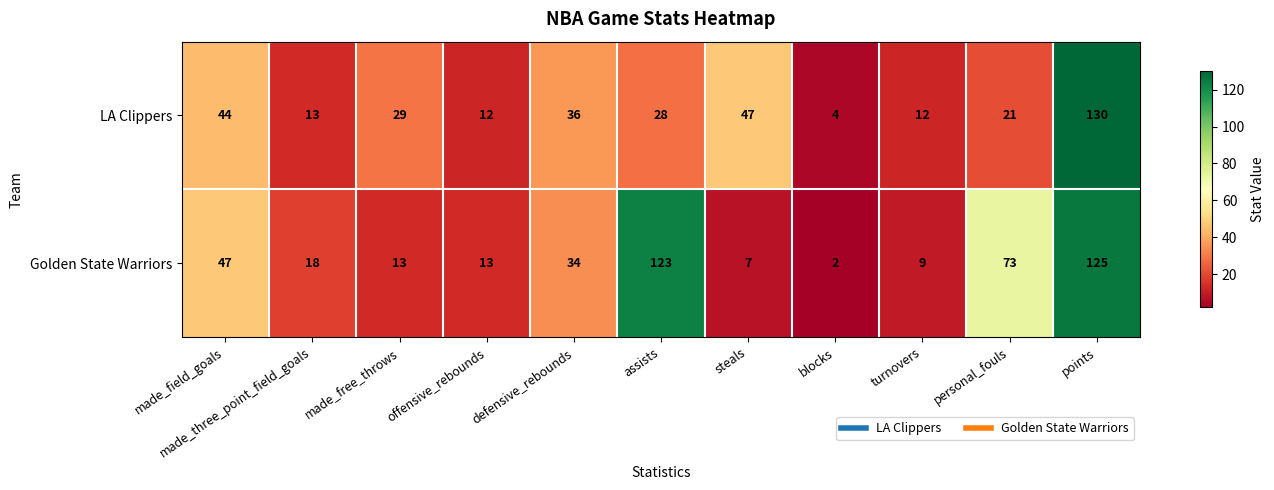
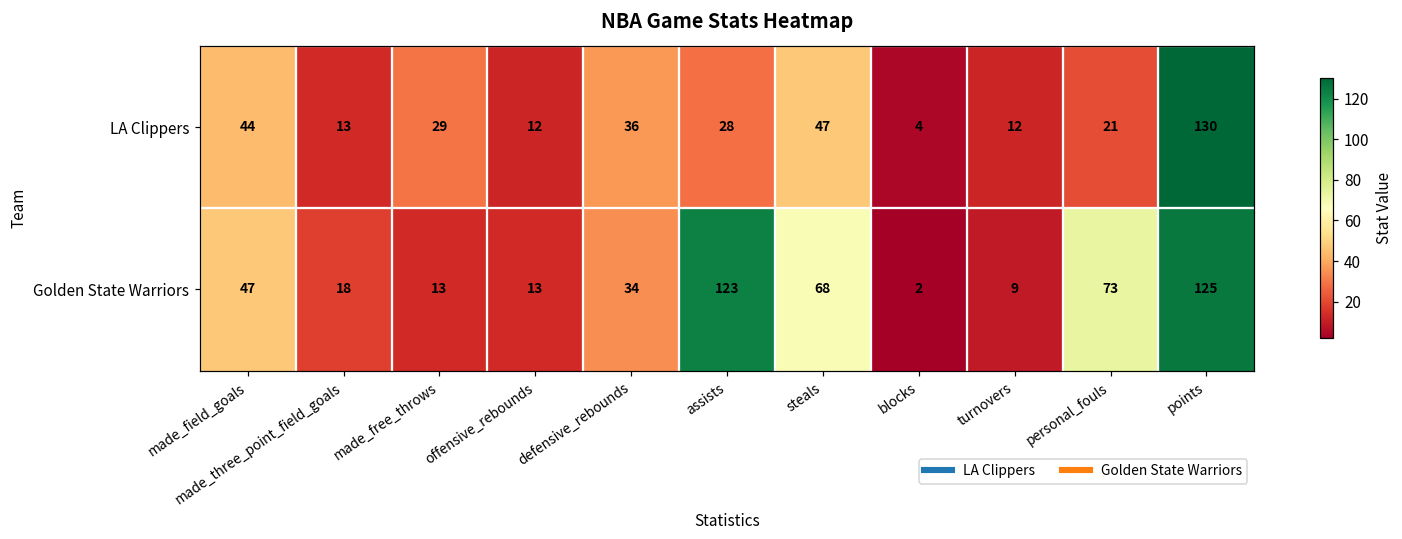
Golden State Warriors, steals: 7 -> 68
